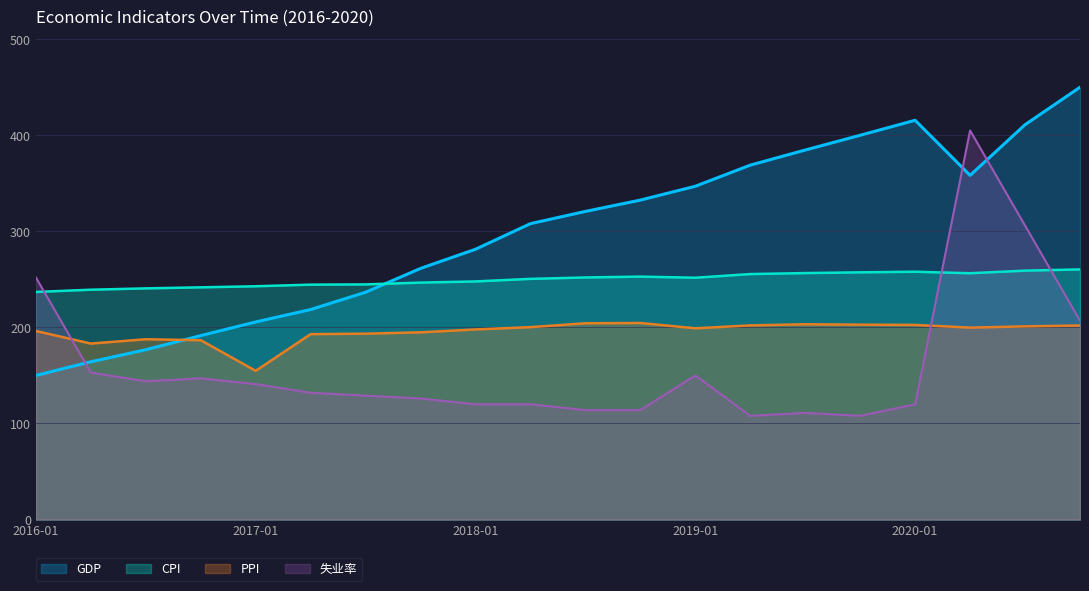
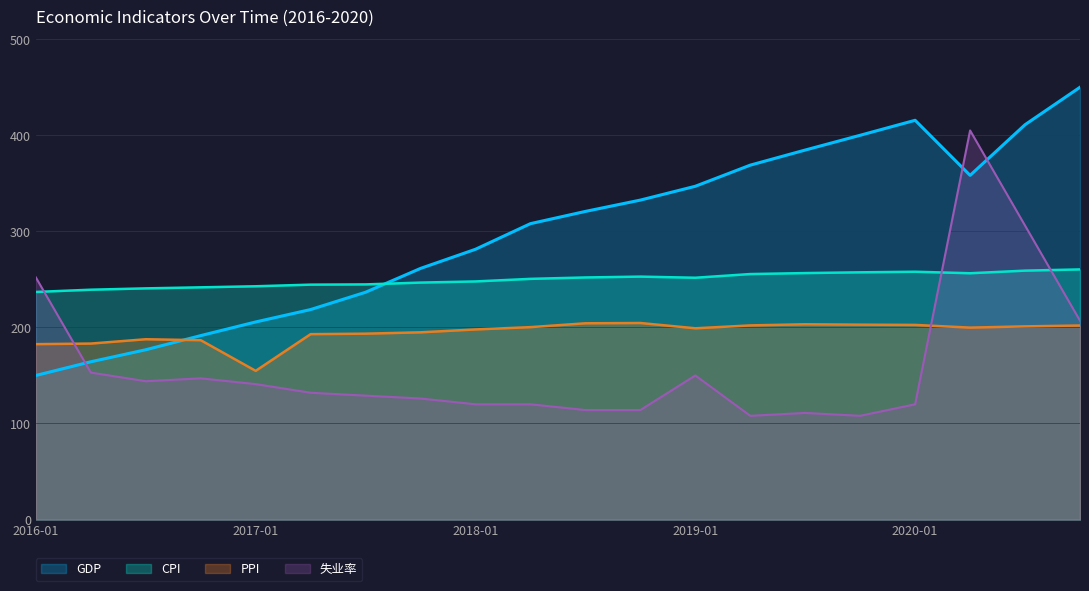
PPI, 2016-01: 200 -> 180
